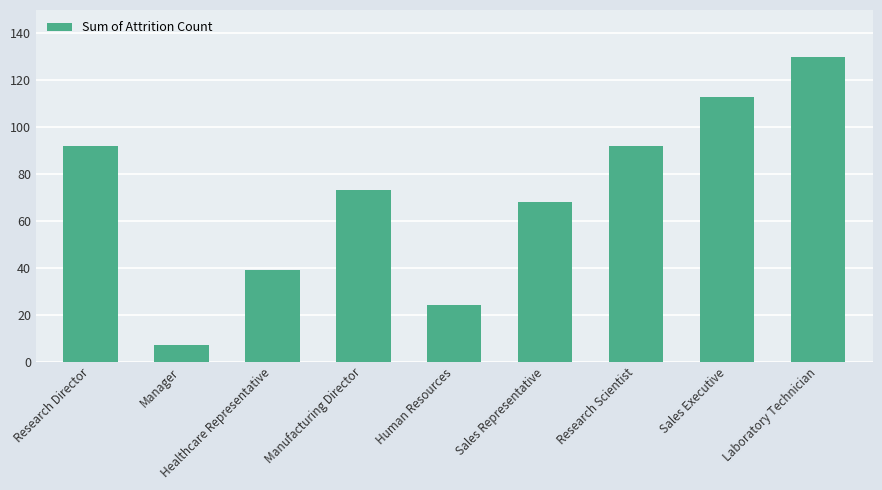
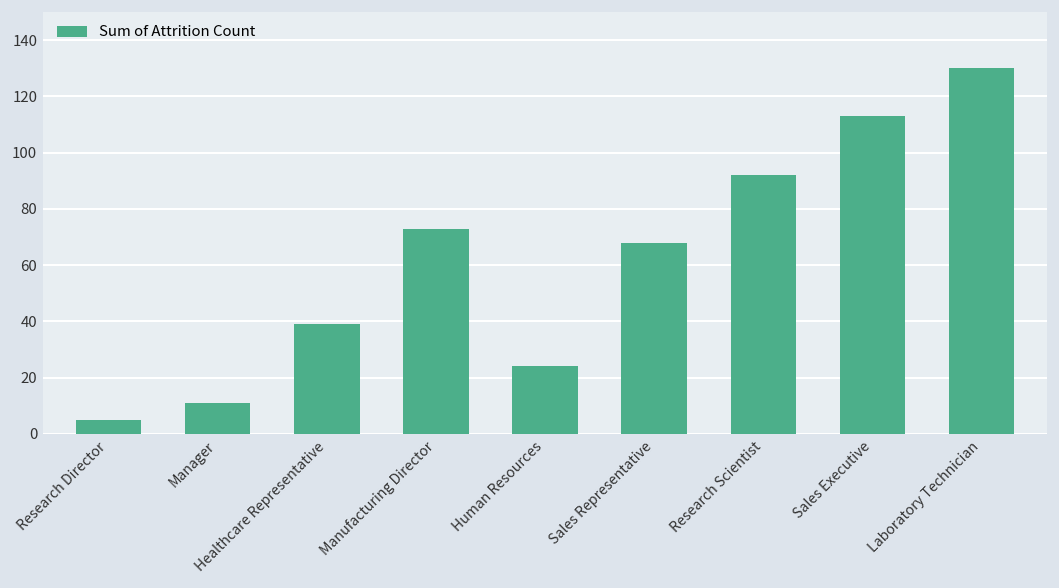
Research Director: 92 -> 5
Manager: 7 -> 11
